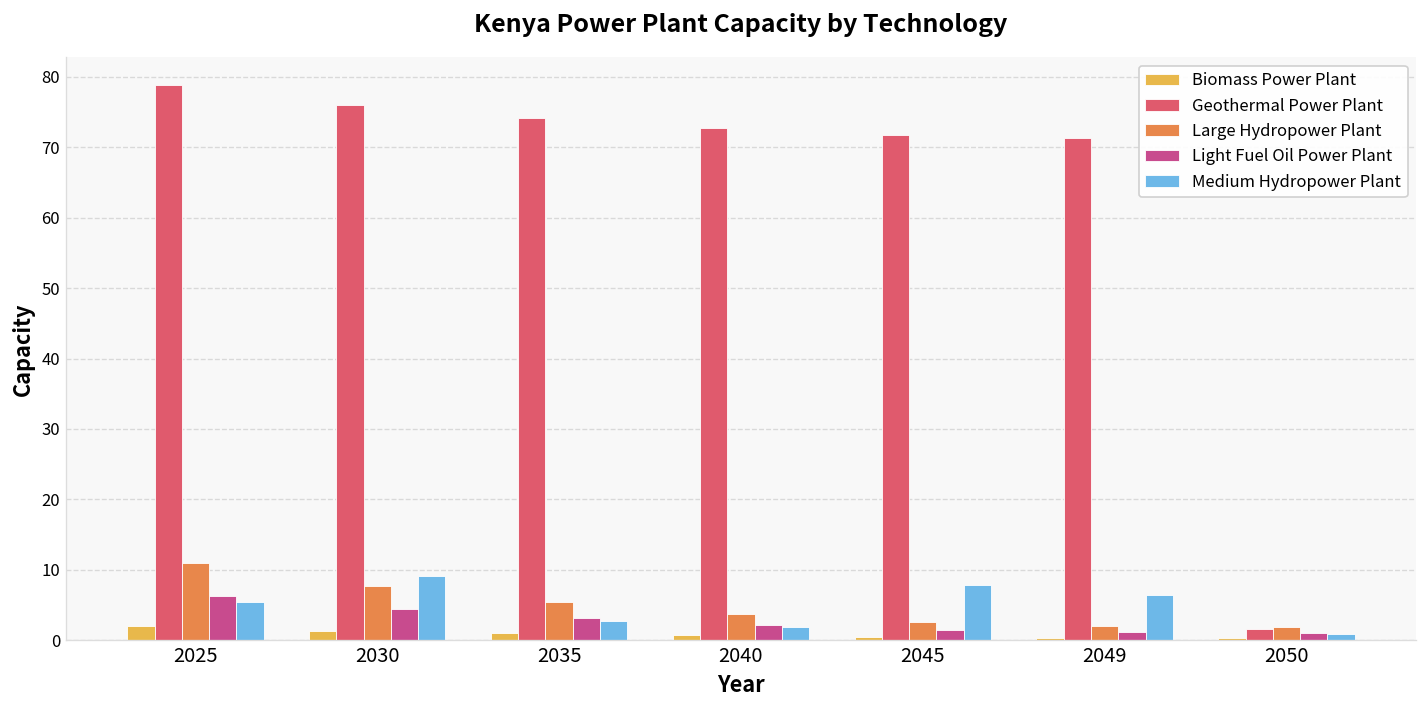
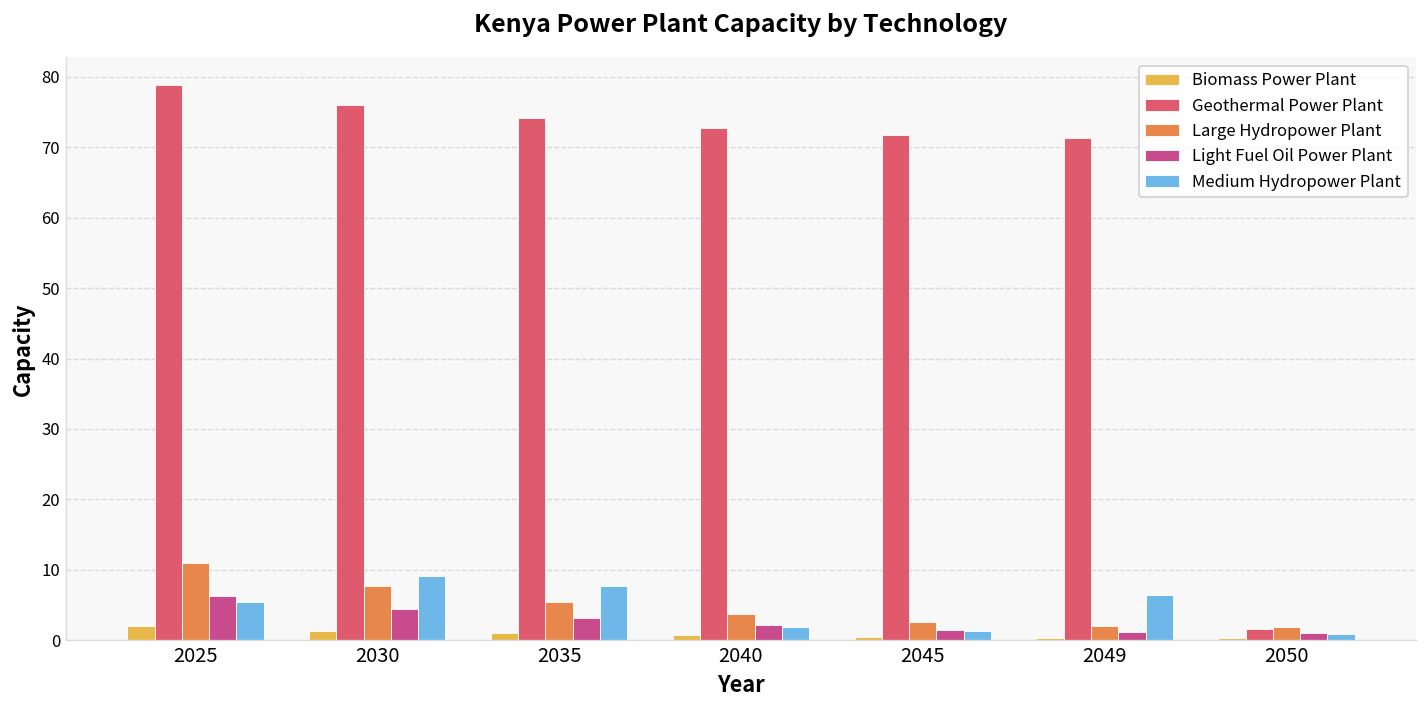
Medium Hydropower Plant, 2035: 3 -> 8
Medium Hydropower Plant, 2045: 8 -> 1
